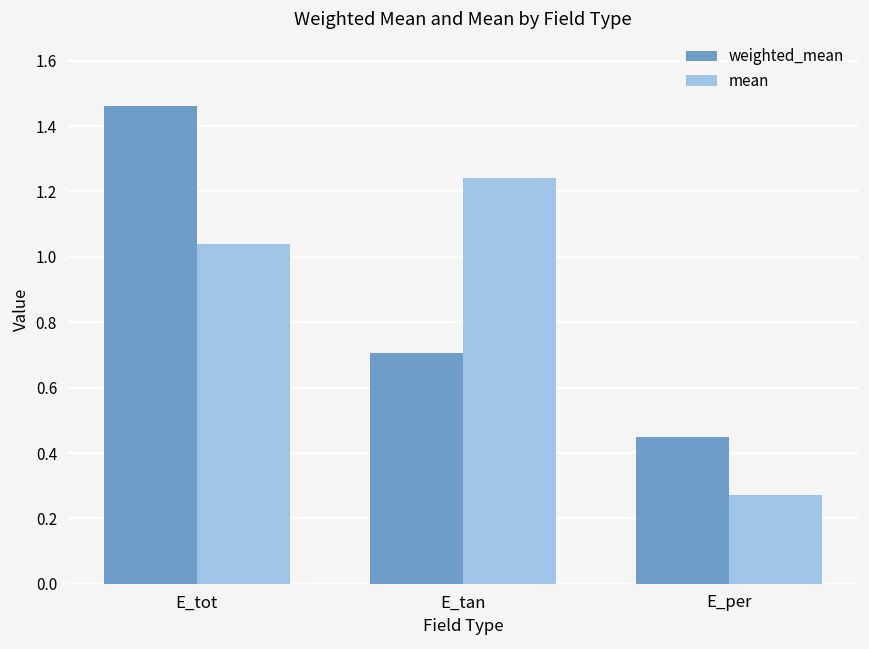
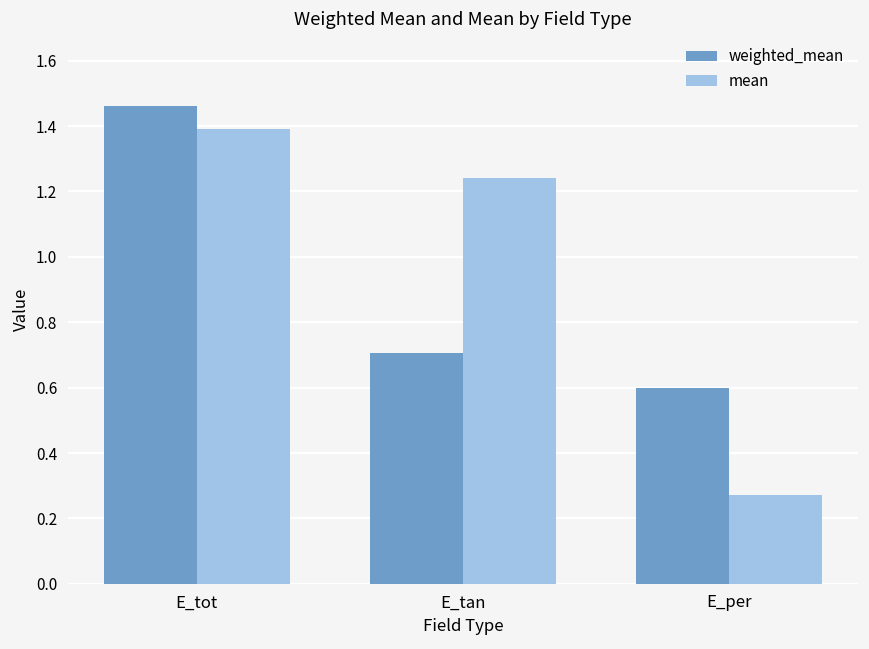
mean, E_tot: 1.04 -> 1.39
weighted_mean, E_per: 0.45 -> 0.60
